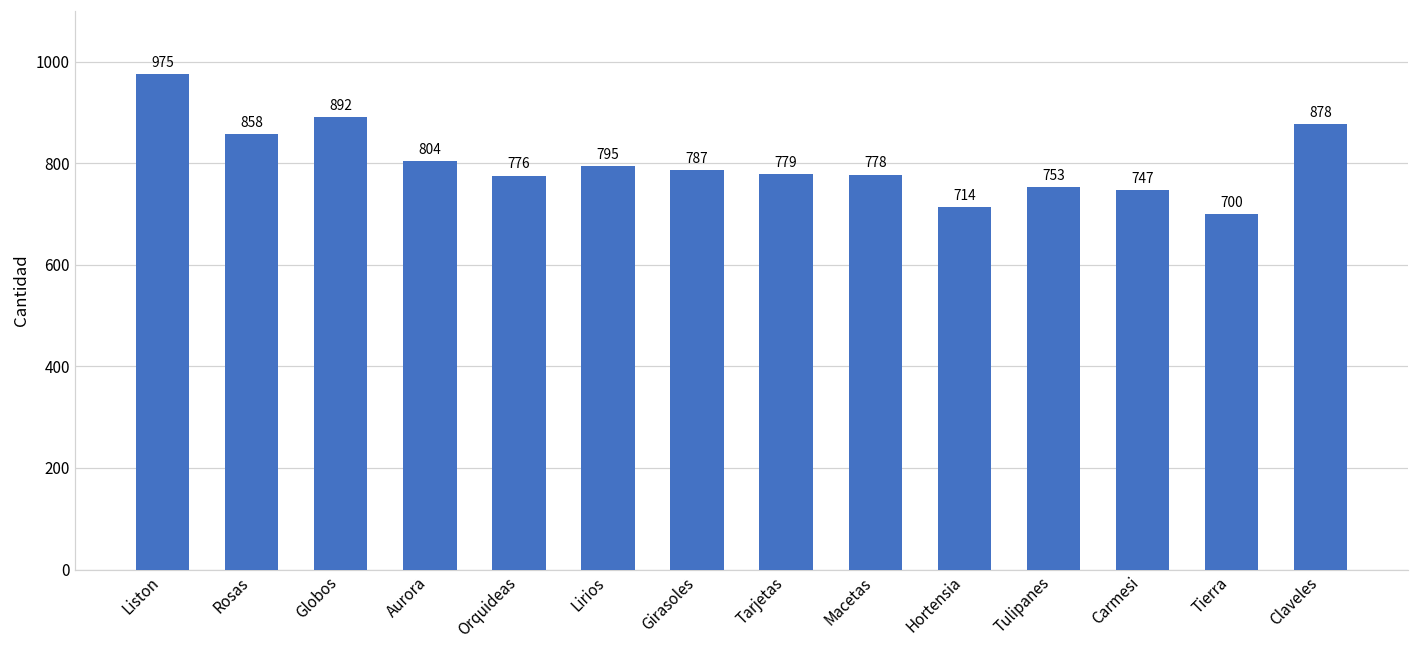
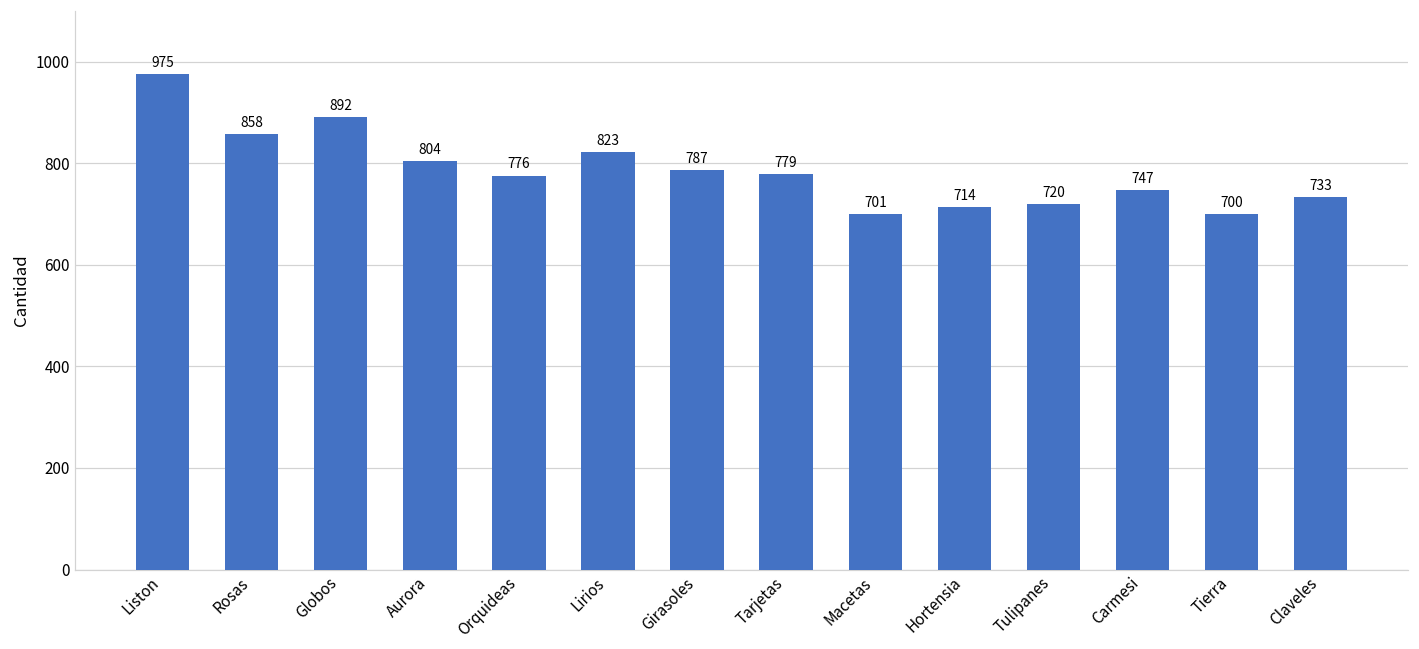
Lirios: 795 -> 823
Macetas: 778 -> 701
Tulipanes: 753 -> 720
Claveles: 878 -> 733
